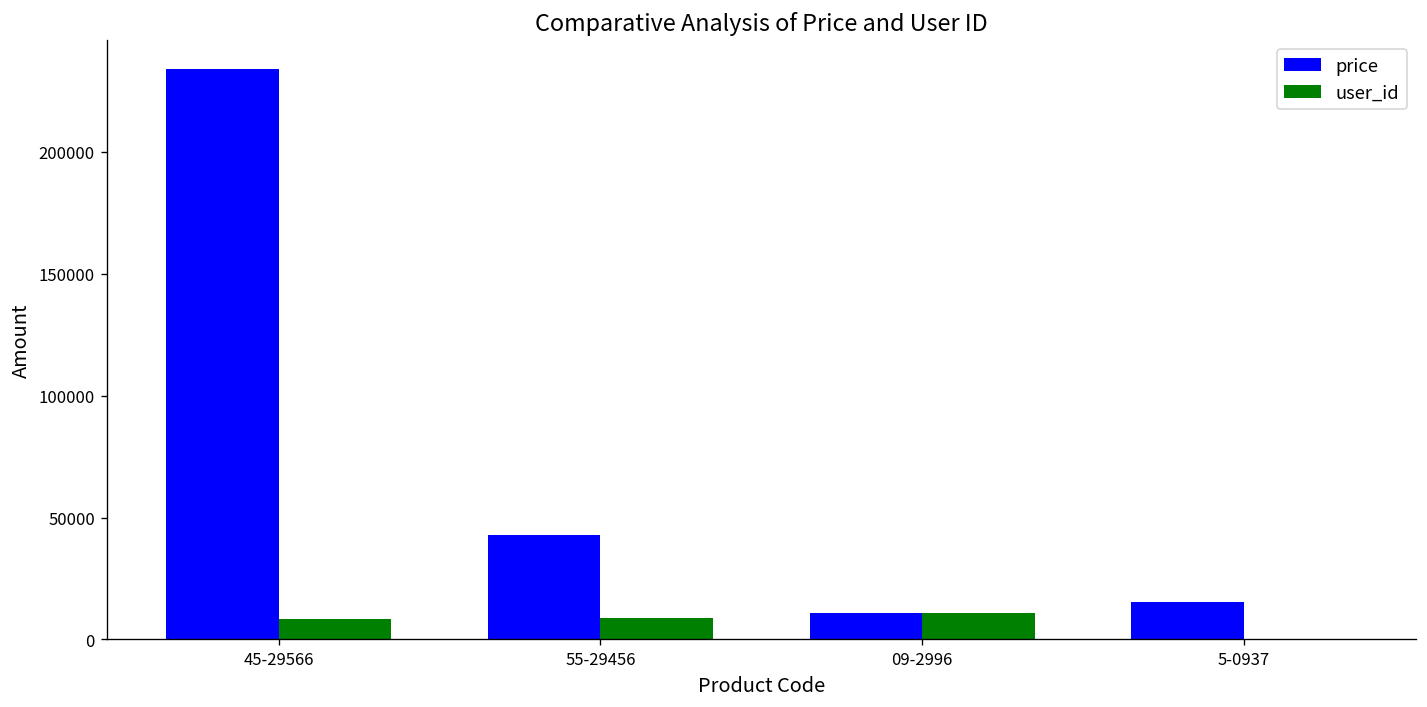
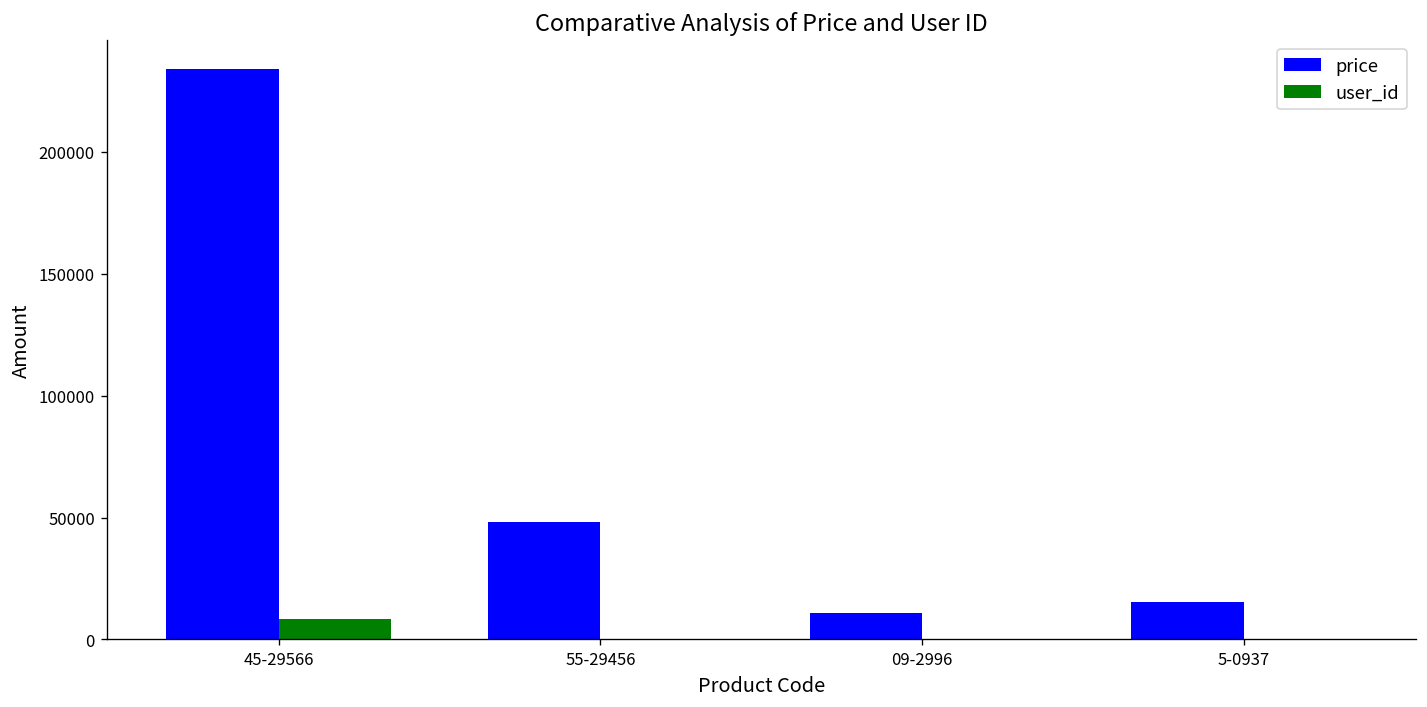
price, 55-29456: 43000 -> 48000
user_id, 55-29456: 9000 -> 0
user_id, 09-2996: 11000 -> 0
